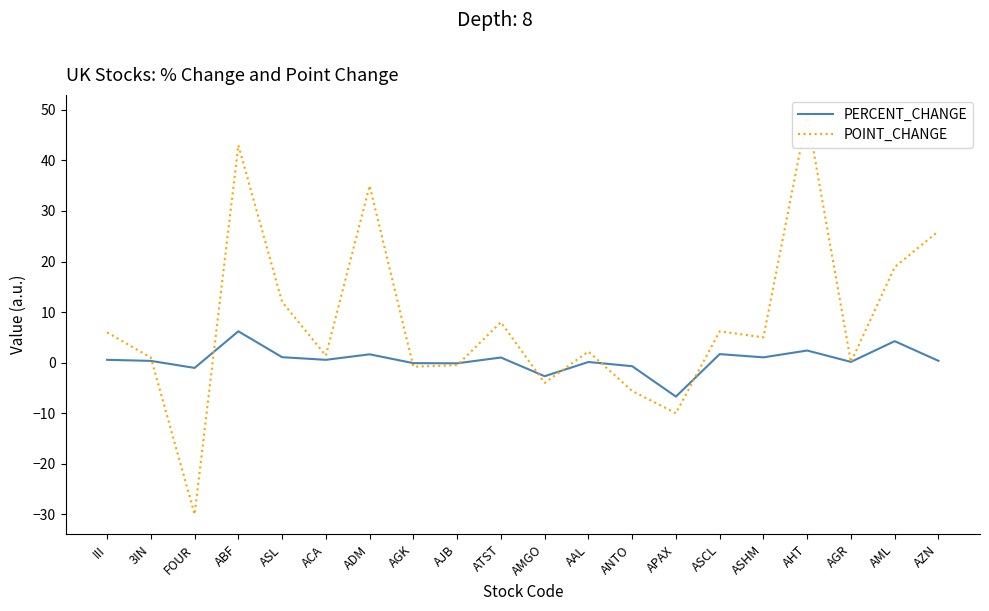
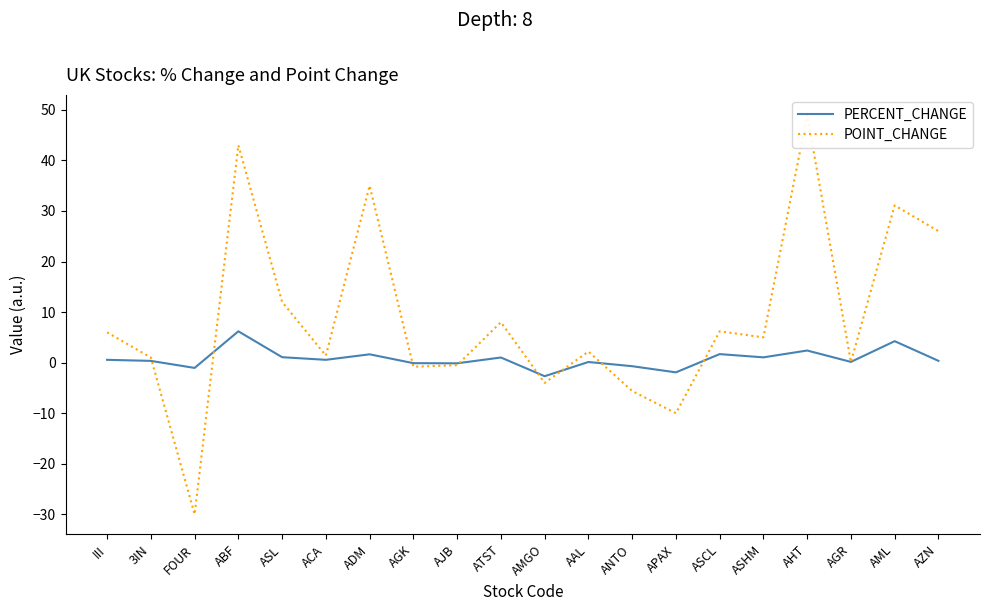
PERCENT_CHANGE, APAX: -7 -> -2
POINT_CHANGE, AML: 19 -> 31
